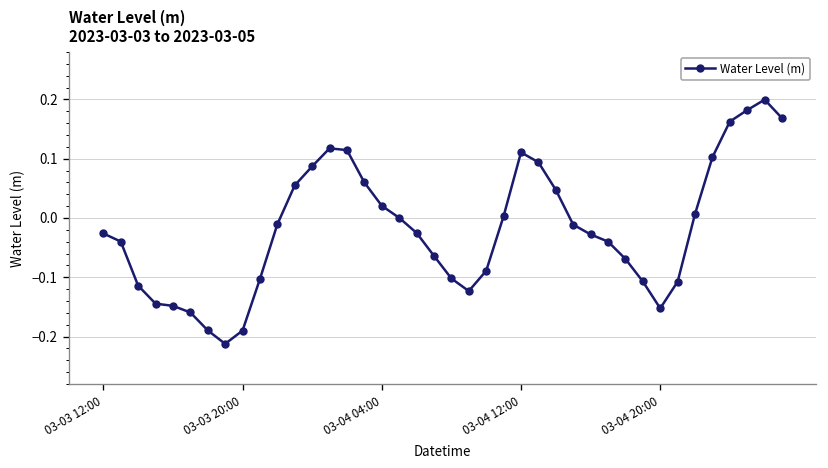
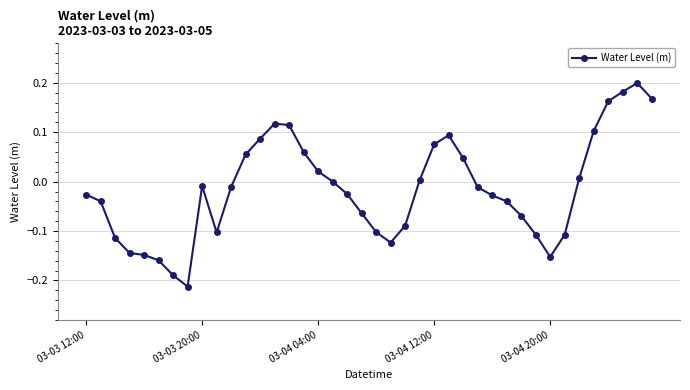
03-03 20:00: -0.19 -> -0.01
03-04 12:00: 0.11 -> 0.08
